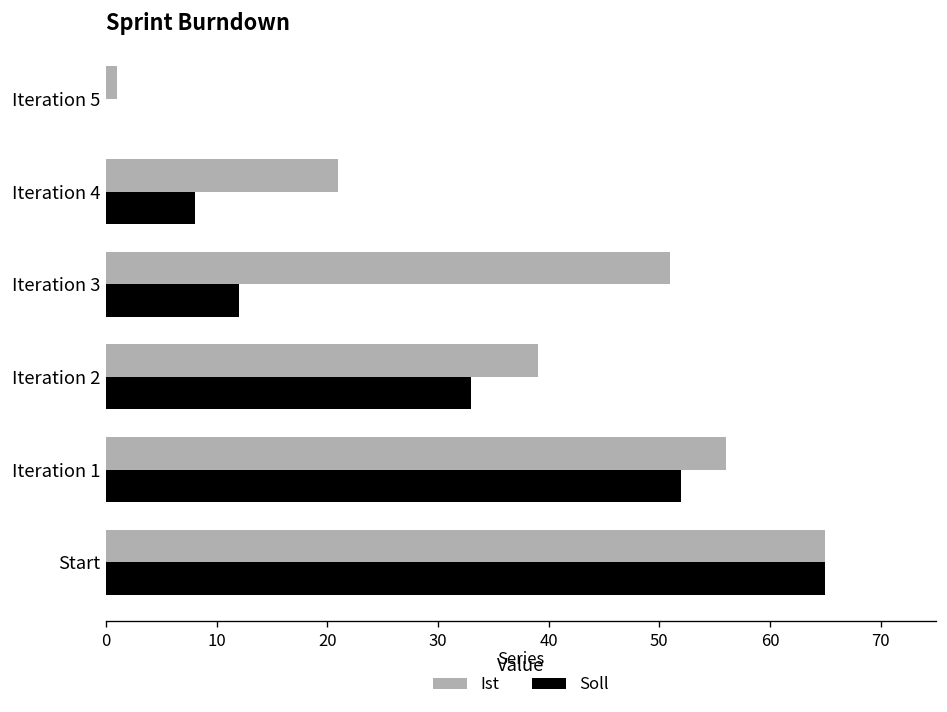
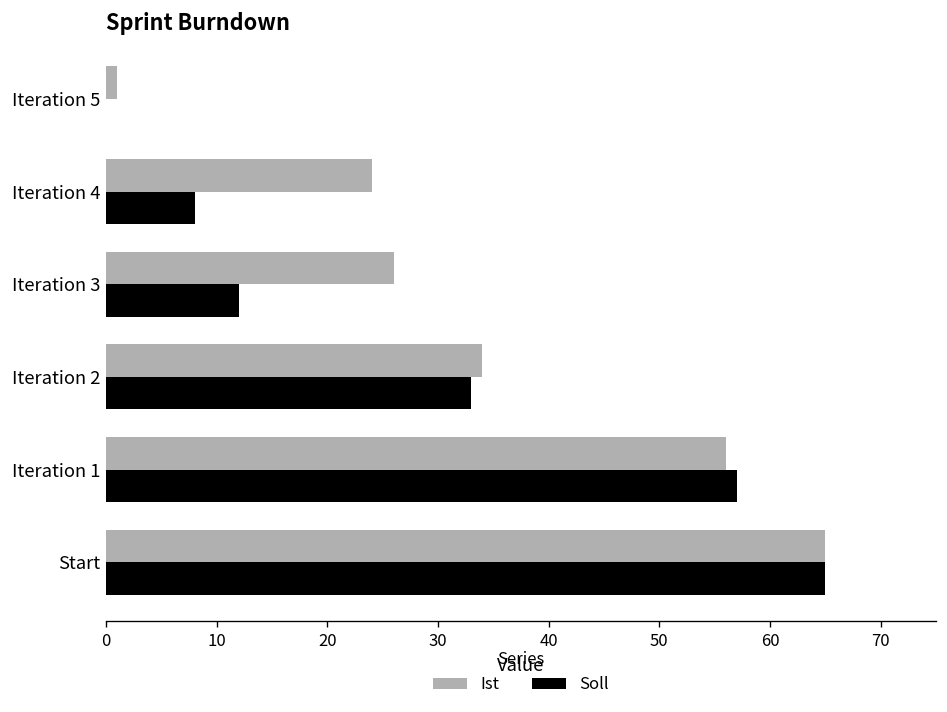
Ist, Iteration 4: 21 -> 24
Ist, Iteration 3: 51 -> 26
Ist, Iteration 2: 39 -> 34
Soll, Iteration 1: 52 -> 57
